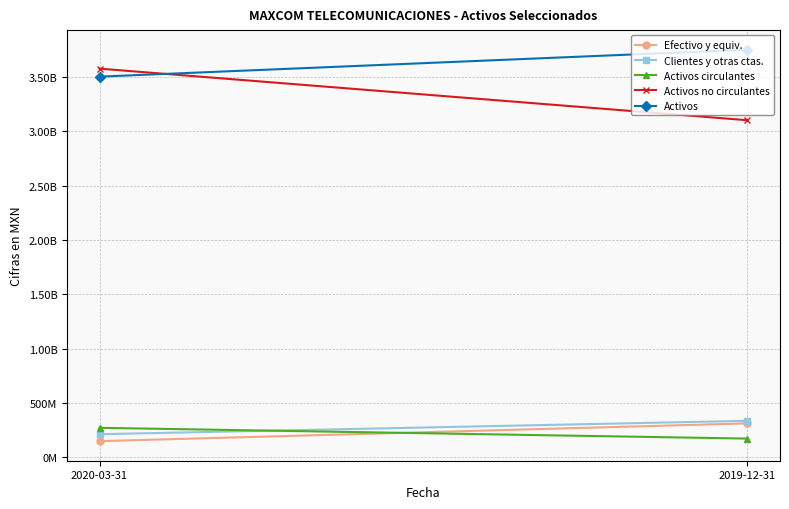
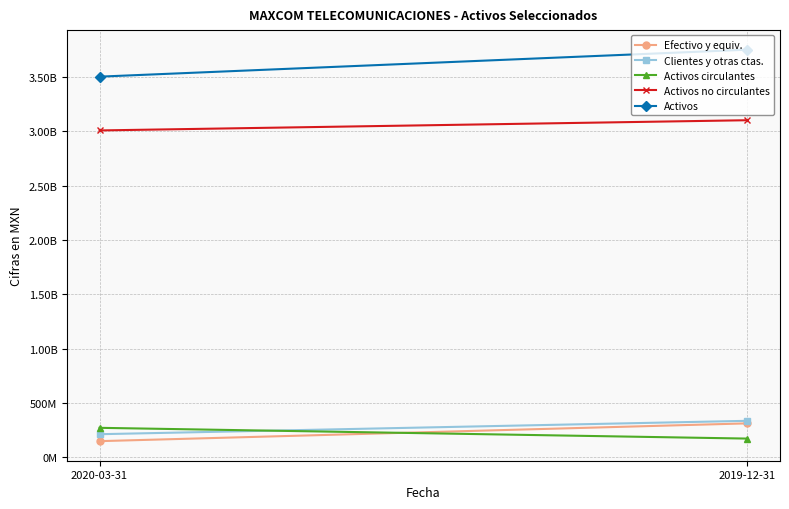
Activos no circulantes, 2020-03-31: 3580000000 -> 3010000000
